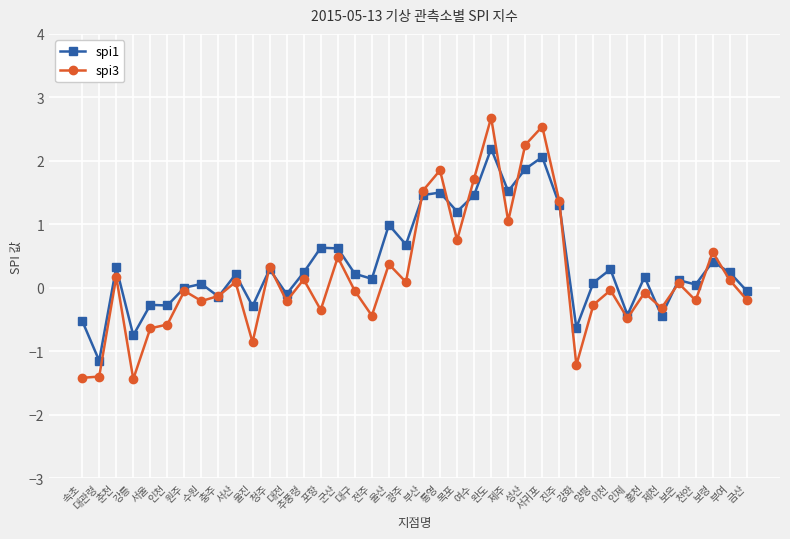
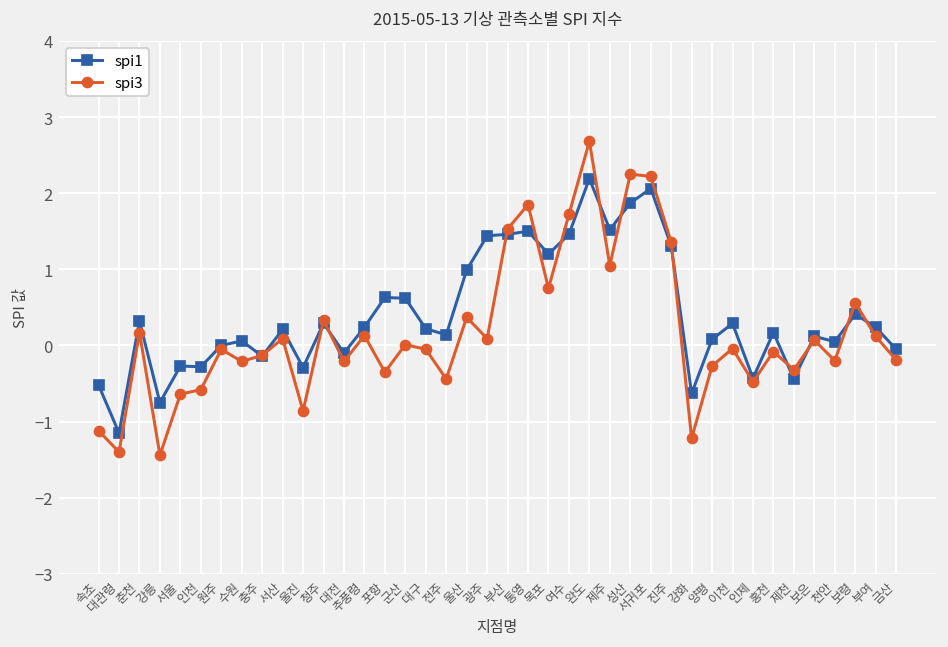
spi3, 속초: -1.4 -> -1.1
spi3, 군산: 0.5 -> 0.0
spi1, 광주: 0.7 -> 1.4
spi3, 서귀포: 2.5 -> 2.2
